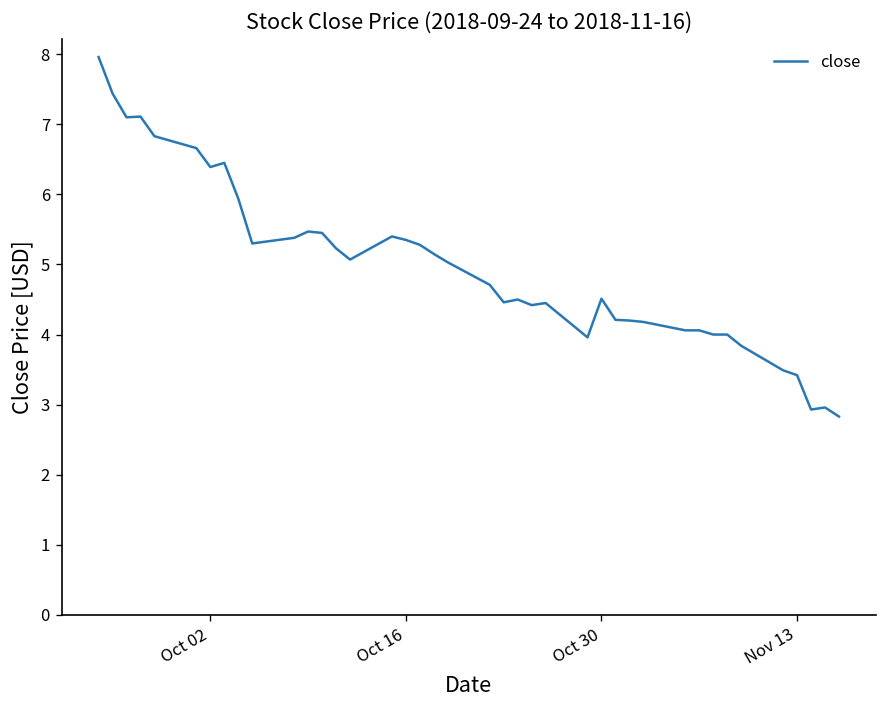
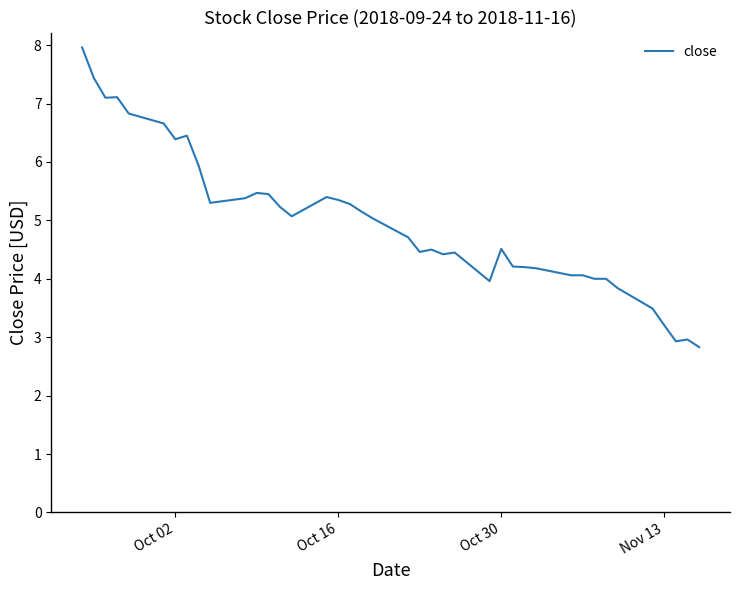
Nov 13: 3.4 -> 3.2
